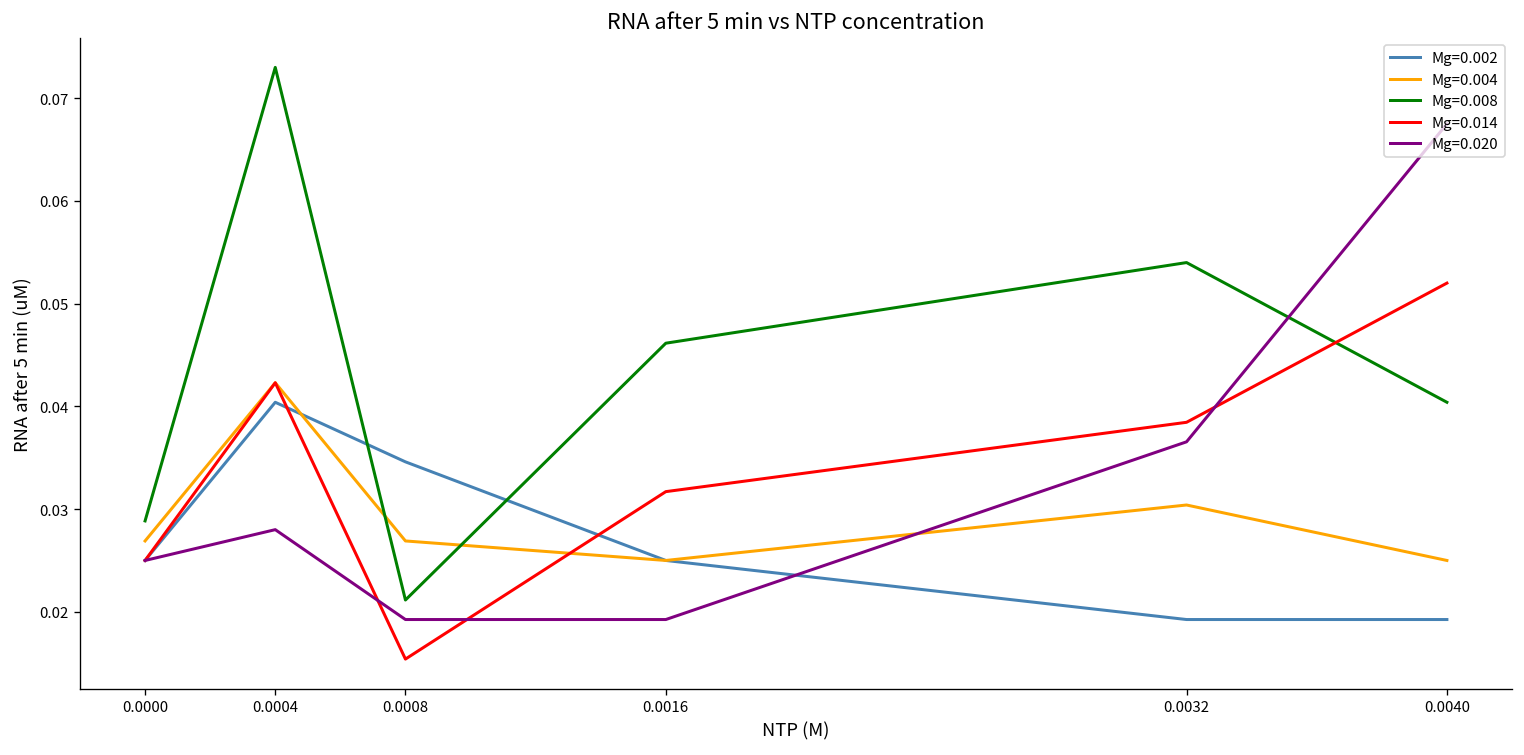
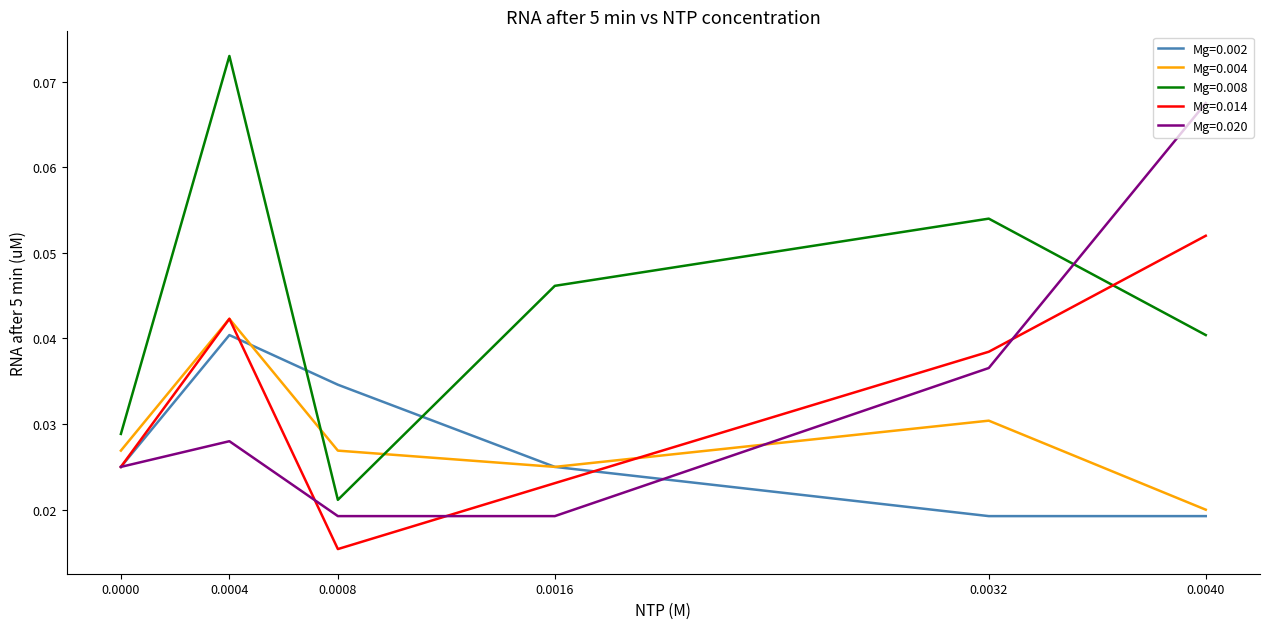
Mg=0.014, 0.0016: 0.032 -> 0.023
Mg=0.004, 0.0040: 0.025 -> 0.020
